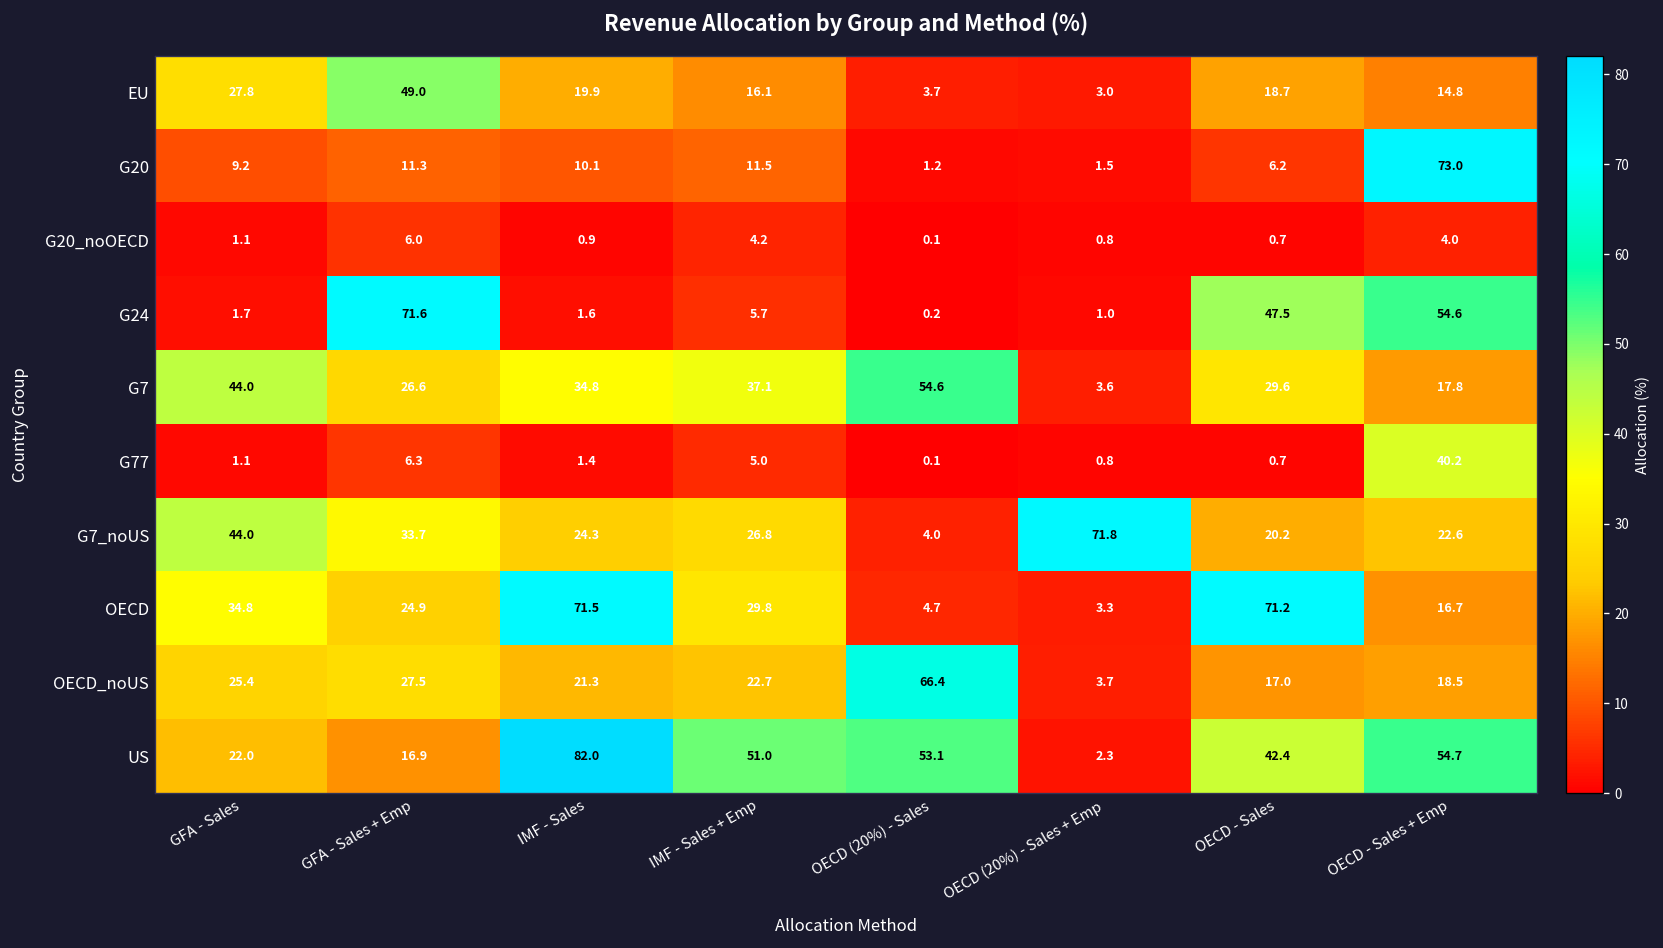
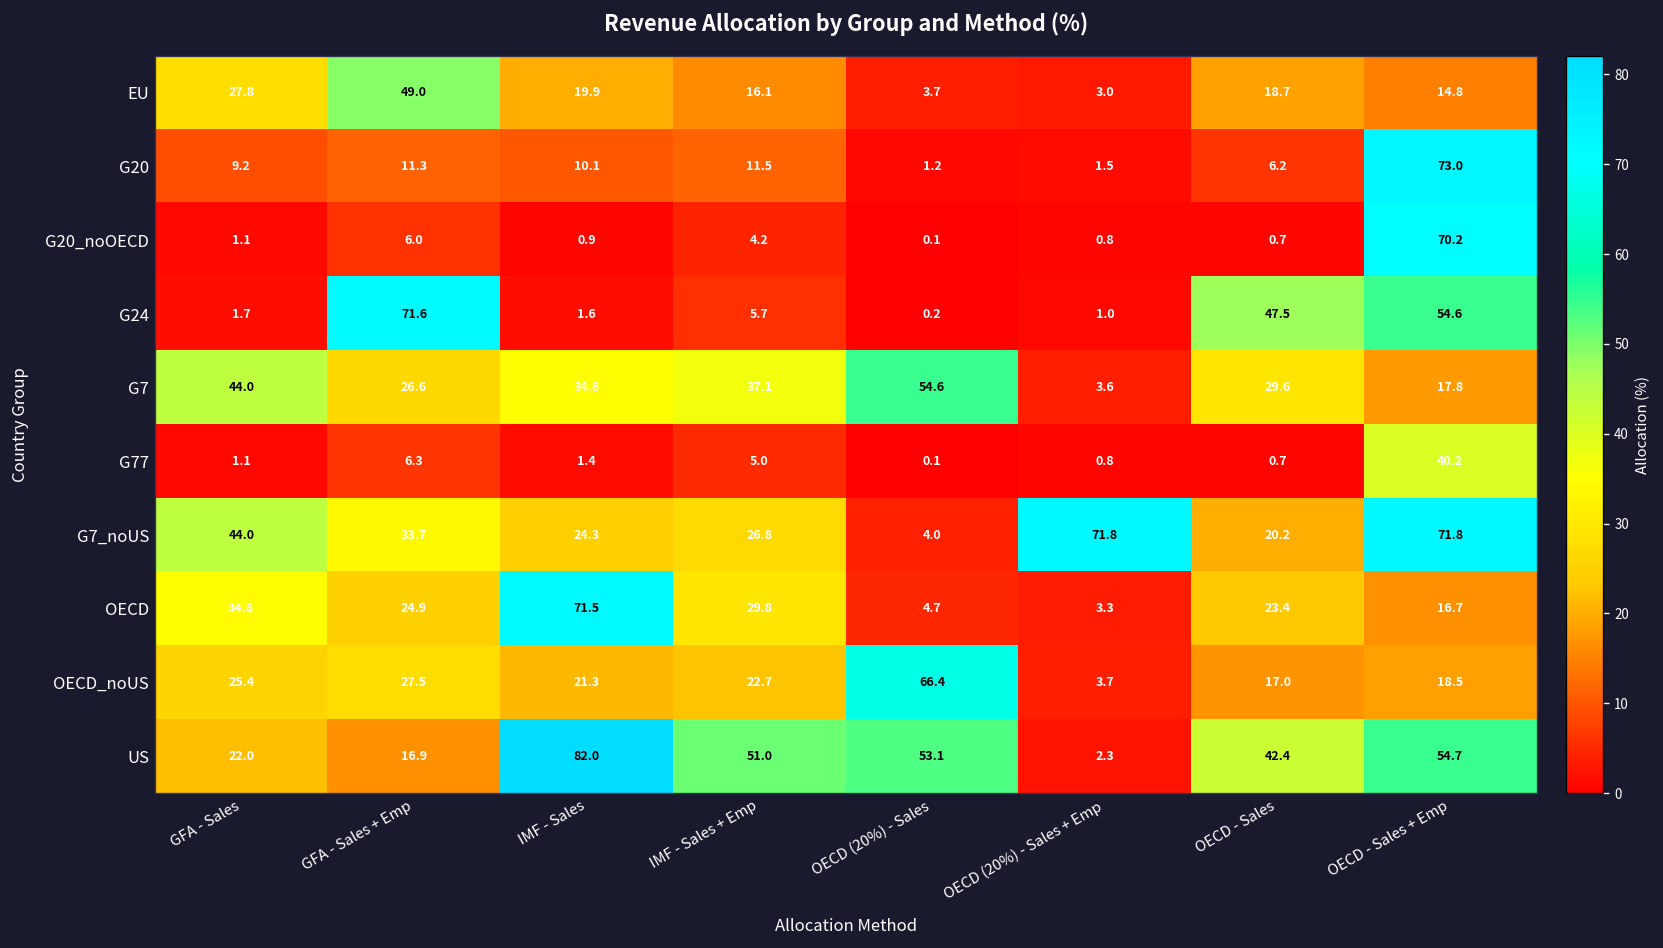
G20_noOECD, OECD - Sales + Emp: 4.0 -> 70.2
G7_noUS, OECD - Sales + Emp: 22.6 -> 71.8
OECD, OECD - Sales: 71.2 -> 23.4
